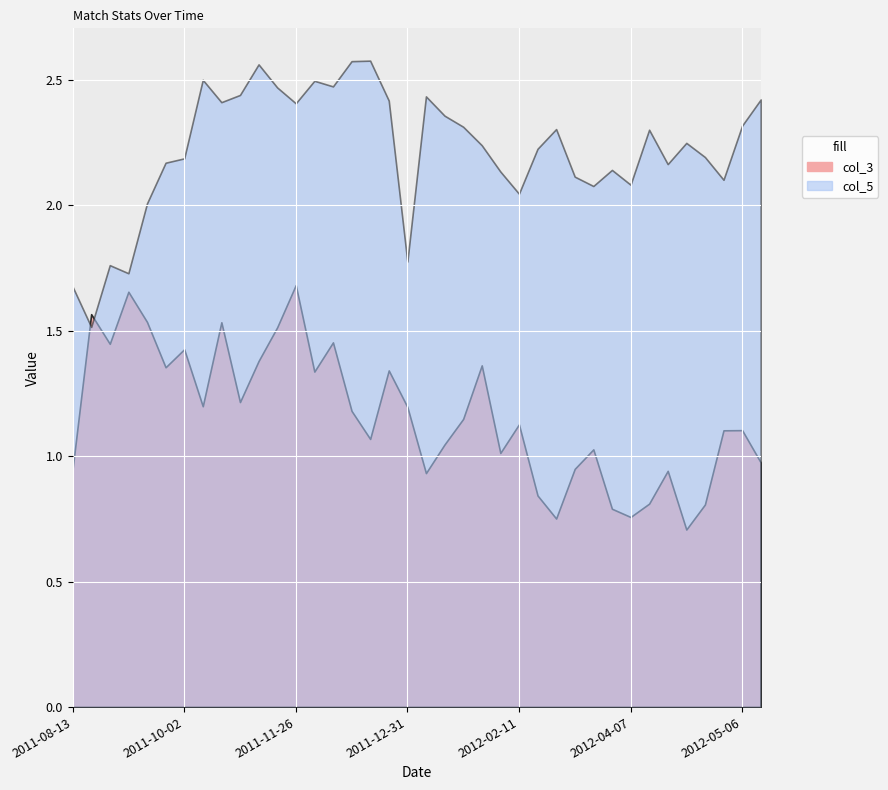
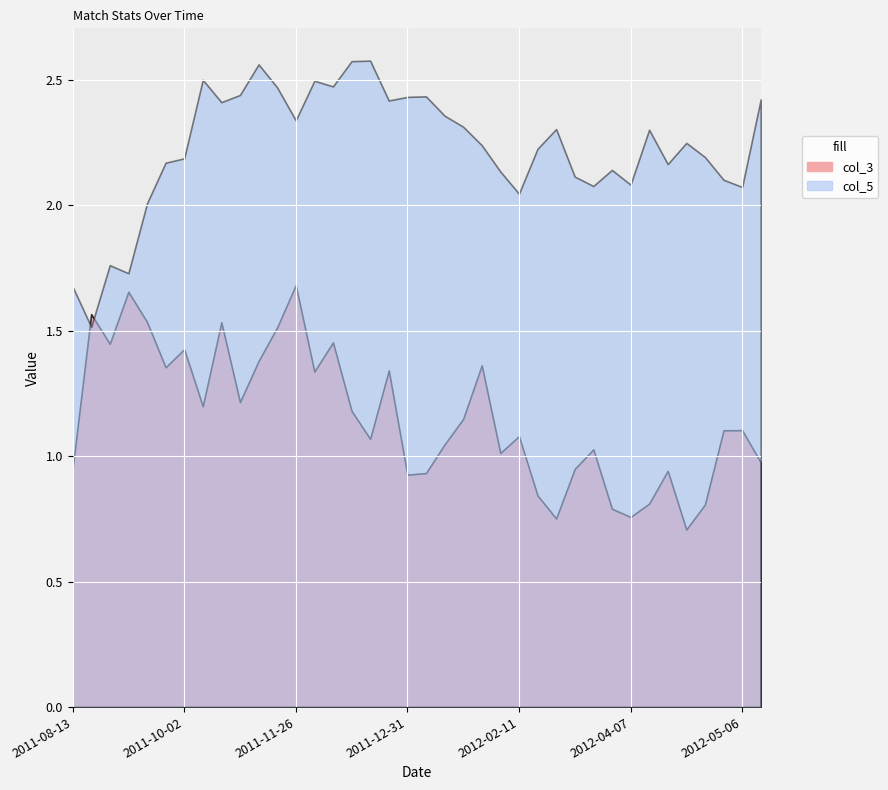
col_5, 2011-11-26: 2.41 -> 2.34
col_3, 2011-12-31: 1.20 -> 0.93
col_5, 2011-12-31: 1.78 -> 2.43
col_3, 2012-02-11: 1.13 -> 1.08
col_5, 2012-05-06: 2.32 -> 2.07
